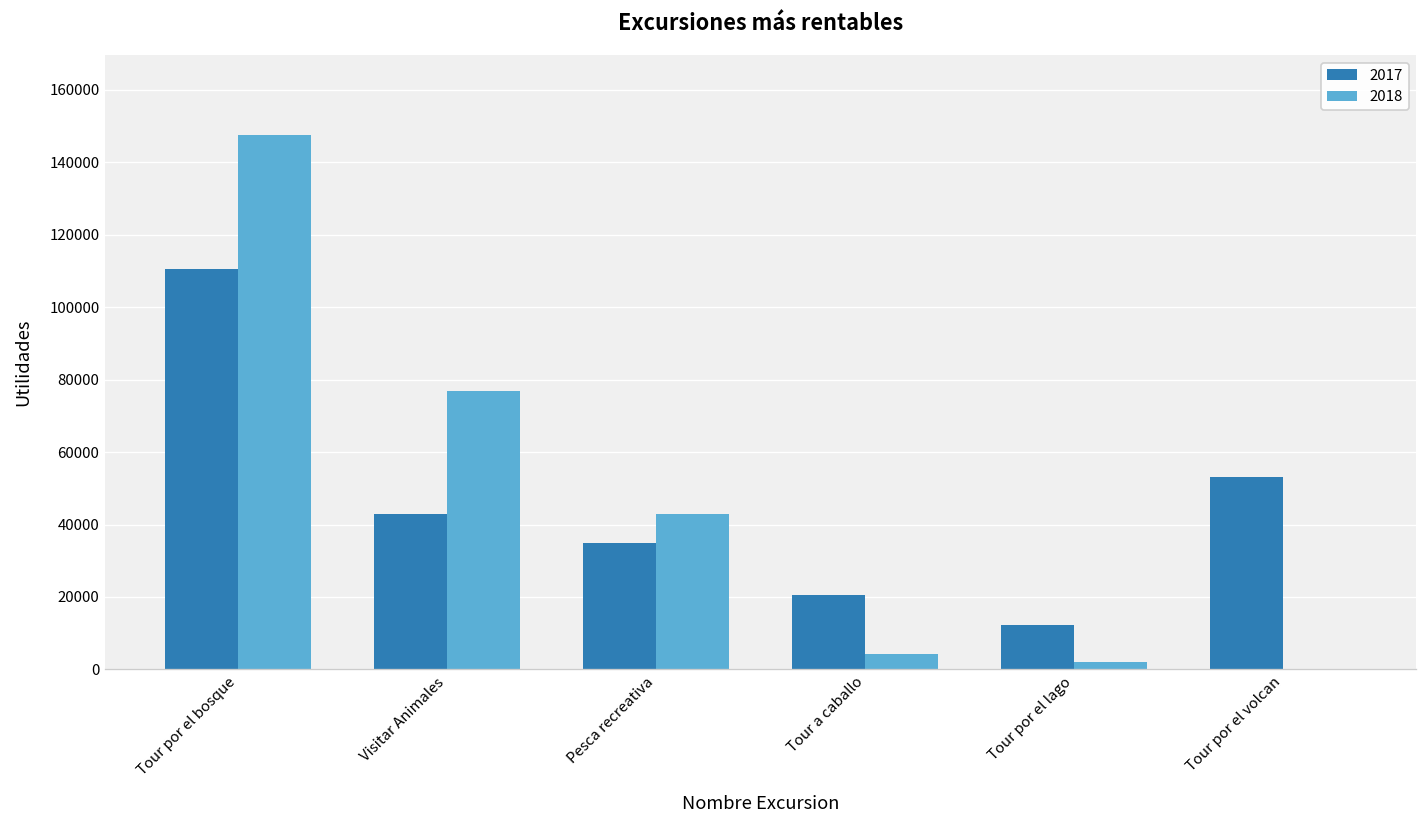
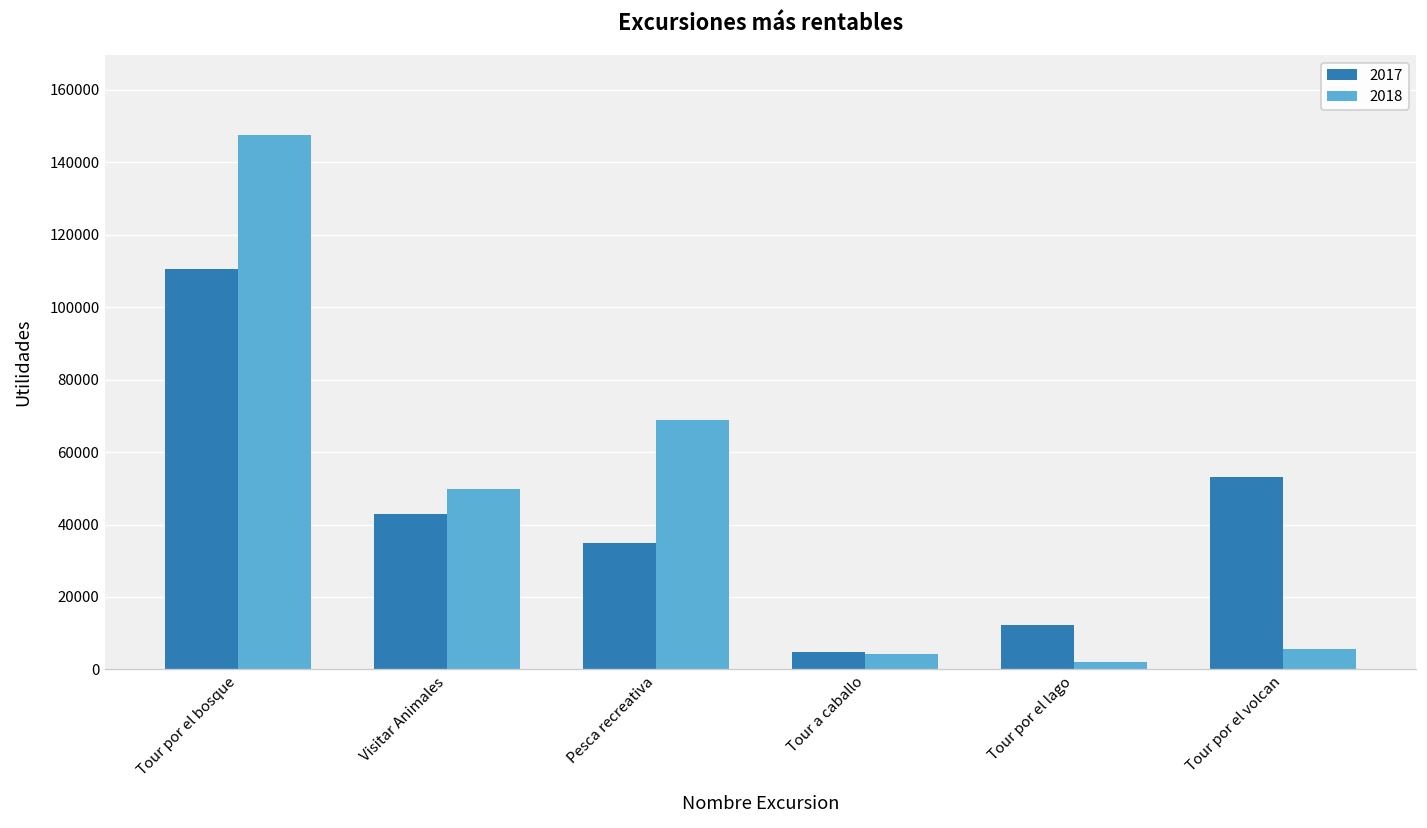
2018, Visitar Animales: 77000 -> 50000
2018, Pesca recreativa: 43000 -> 69000
2017, Tour a caballo: 21000 -> 5000
2018, Tour por el volcan: 0 -> 6000
